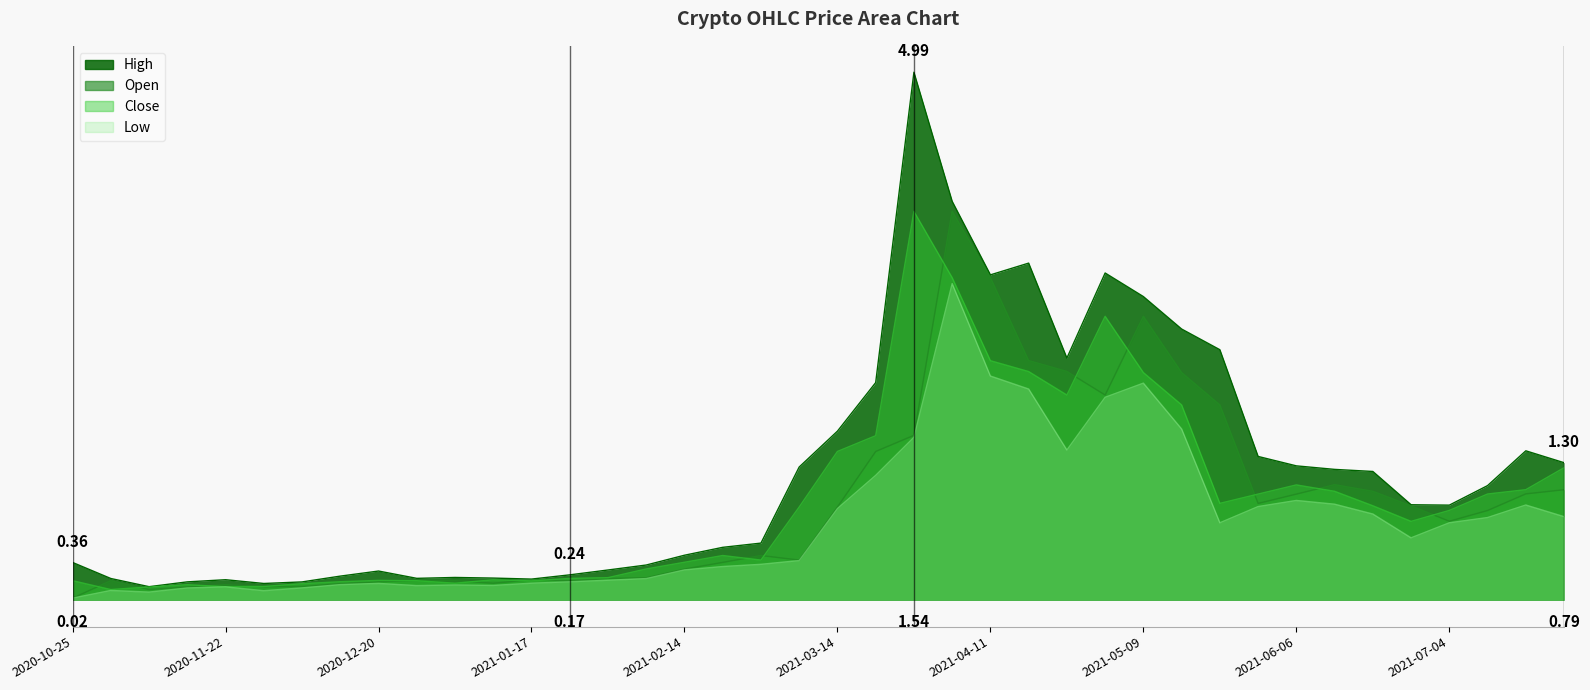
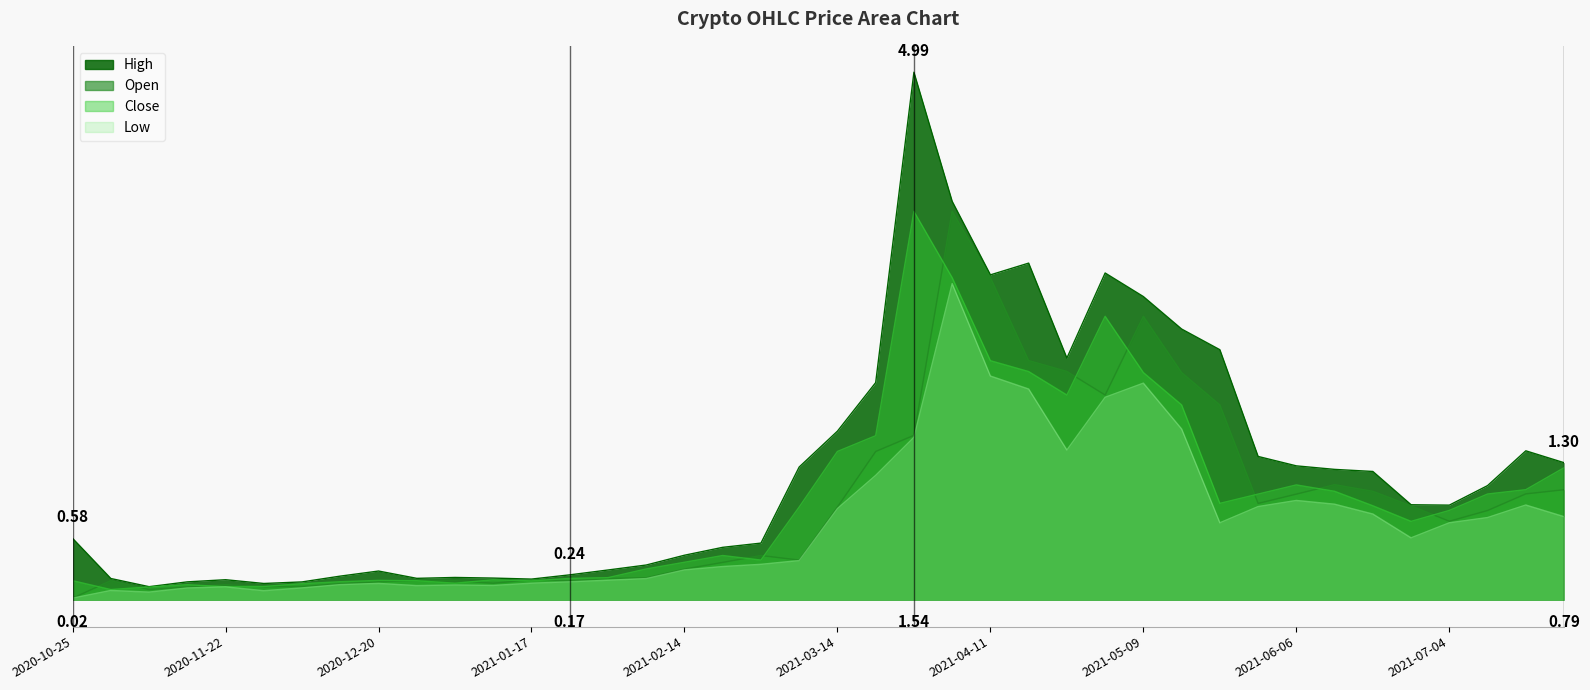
High, 2020-10-25: 0.36 -> 0.58
